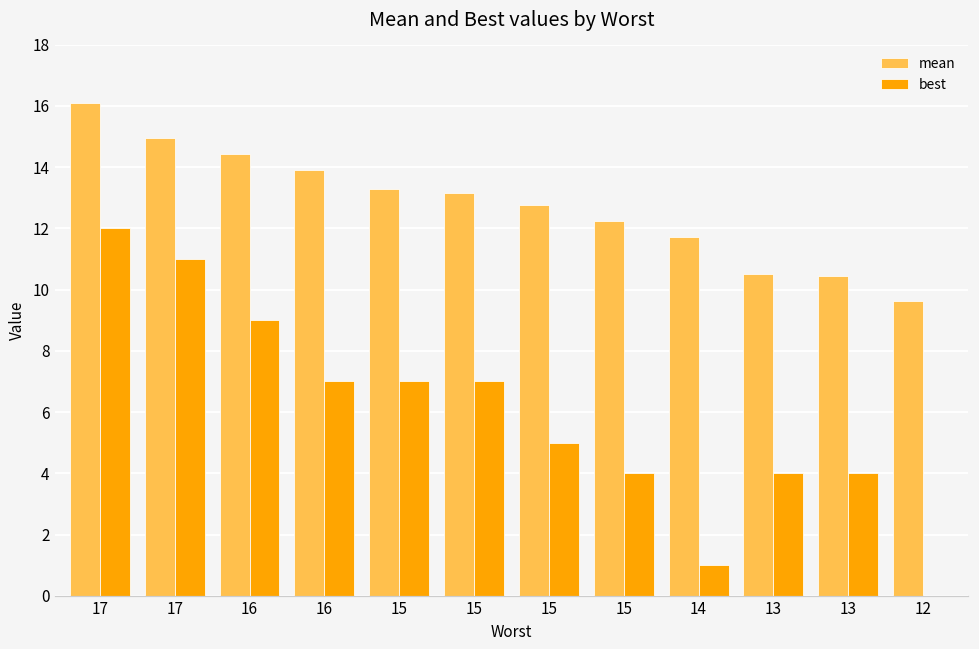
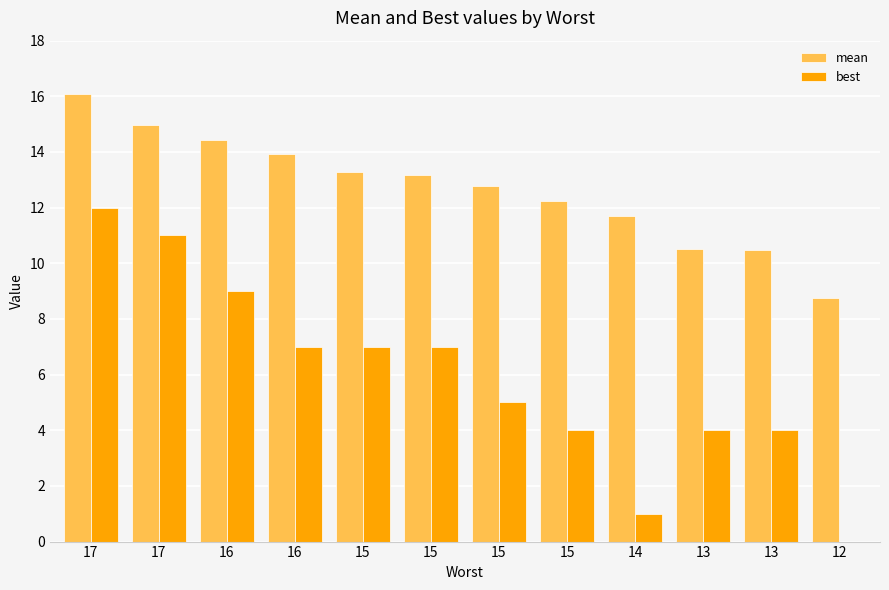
mean, 12: 9.6 -> 8.8
